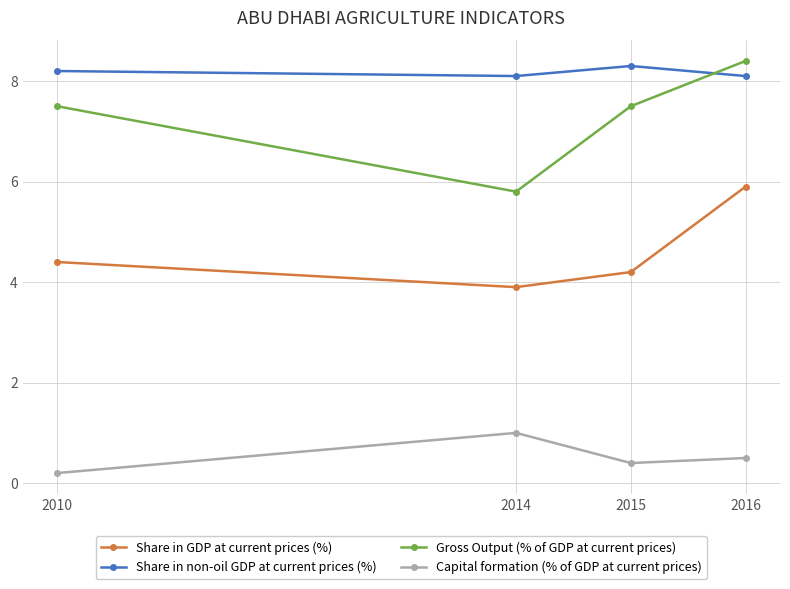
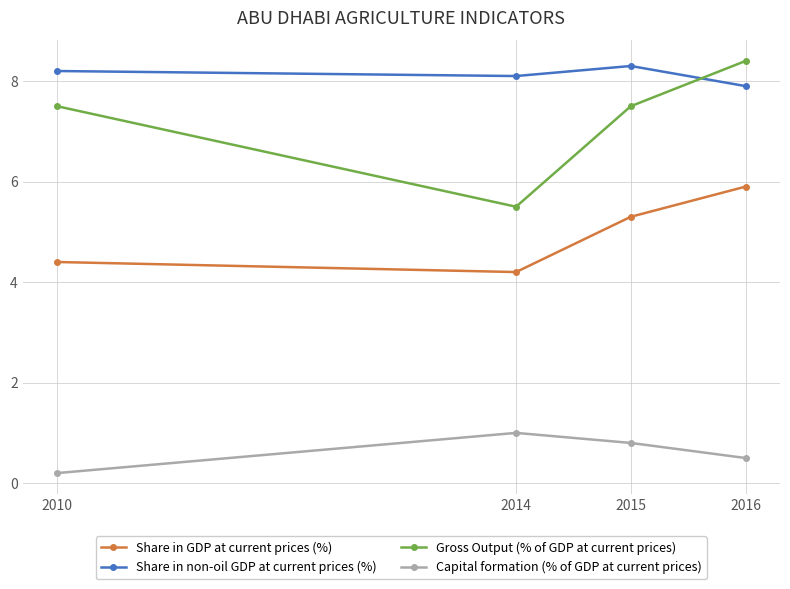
Share in GDP at current prices (%), 2014: 3.9 -> 4.2
Gross Output (% of GDP at current prices), 2014: 5.8 -> 5.5
Share in GDP at current prices (%), 2015: 4.2 -> 5.3
Capital formation (% of GDP at current prices), 2015: 0.4 -> 0.8
Share in non-oil GDP at current prices (%), 2016: 8.1 -> 7.9
